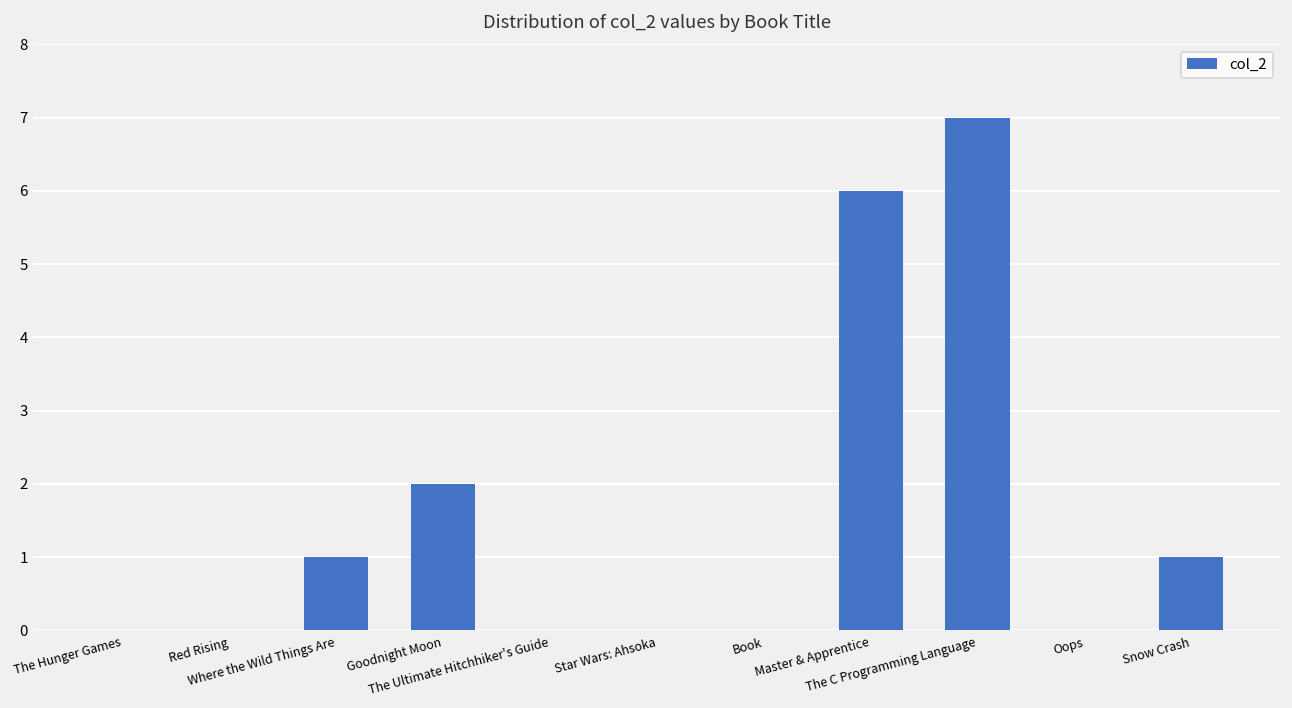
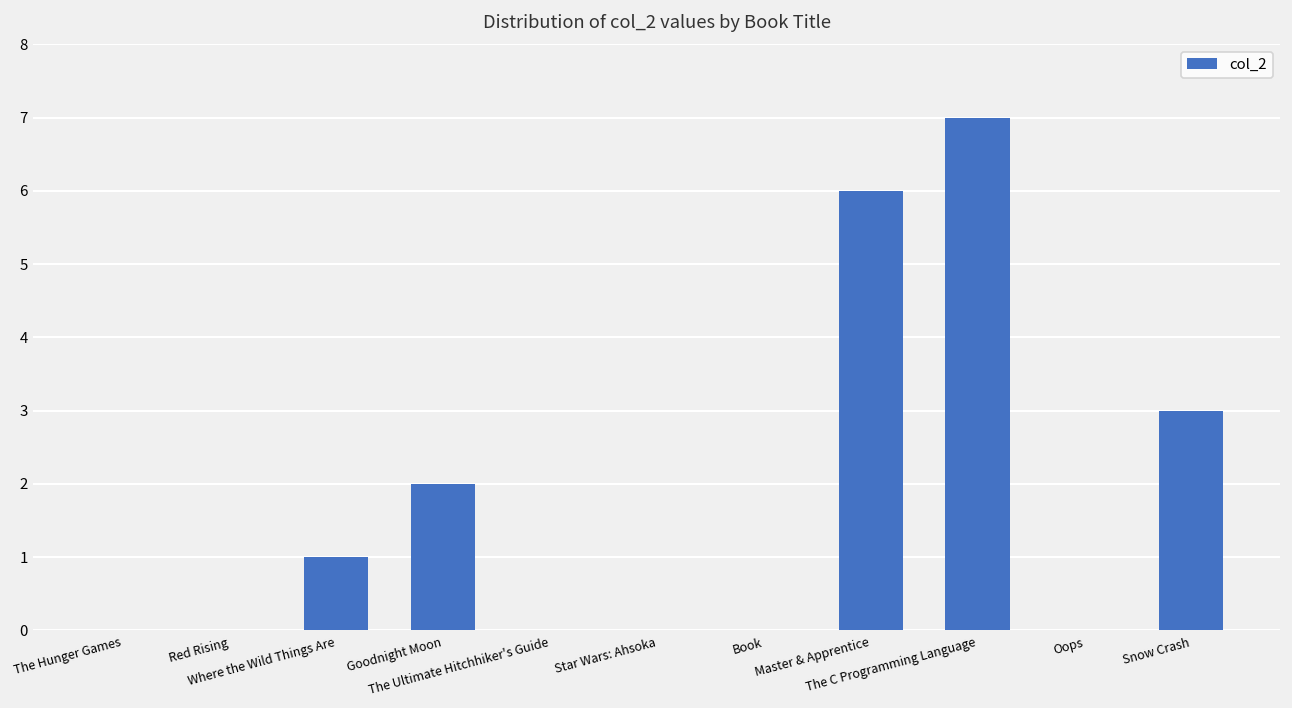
Snow Crash: 1 -> 3
